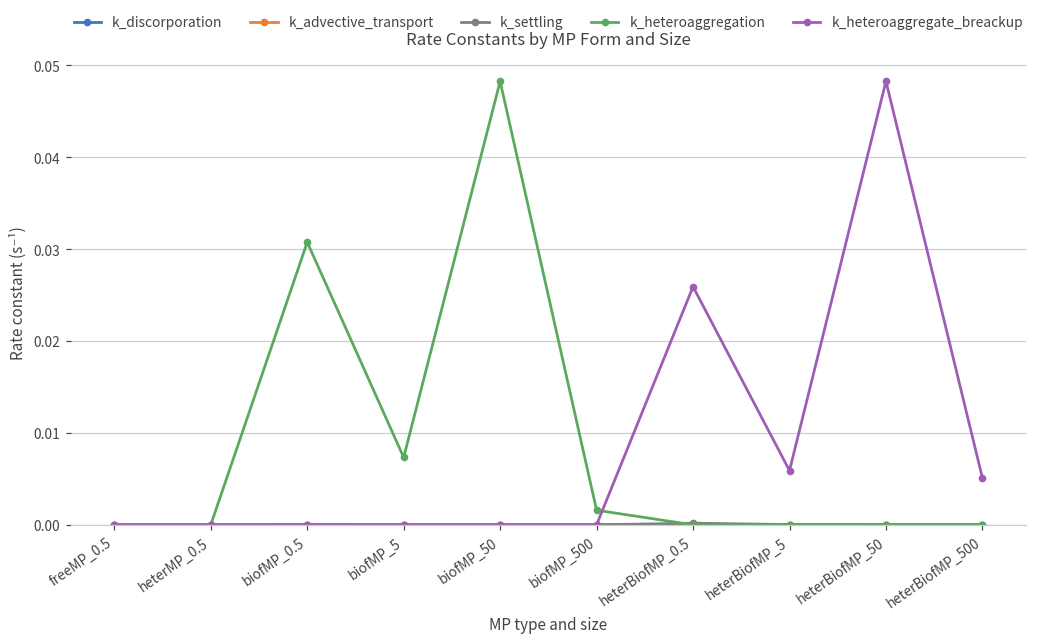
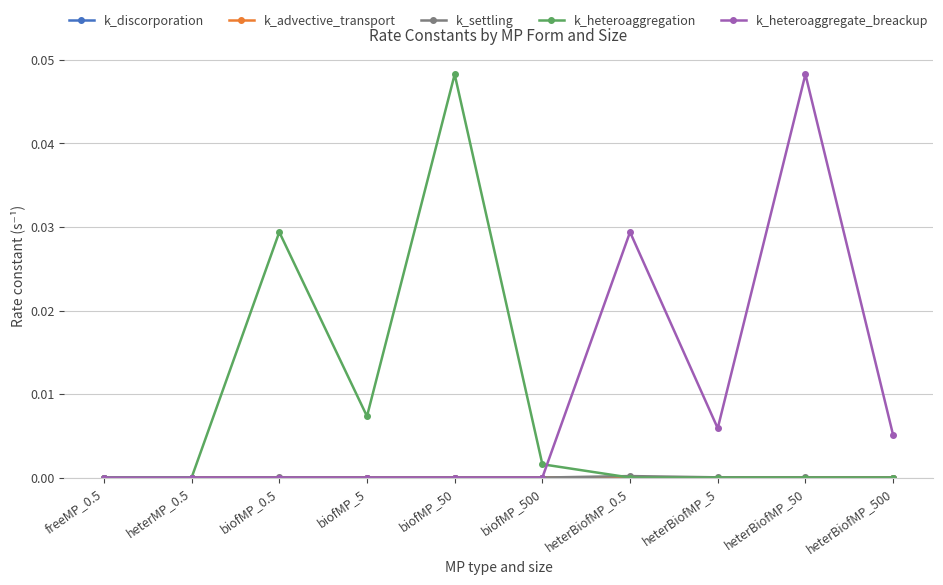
k_heteroaggregation, biofMP_0.5: 0.031 -> 0.029
k_heteroaggregate_breackup, heterBiofMP_0.5: 0.026 -> 0.029
